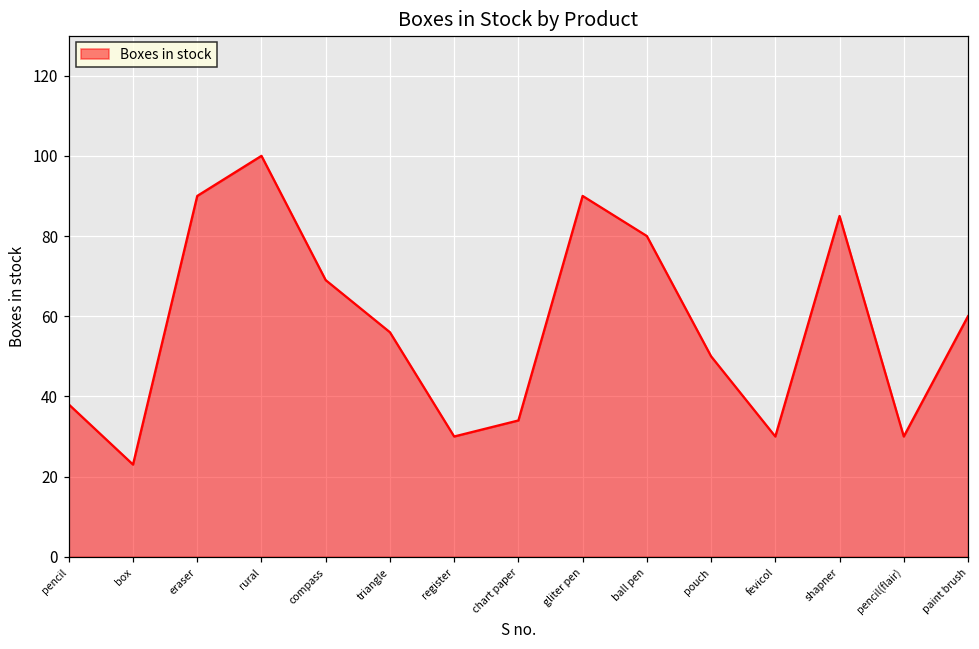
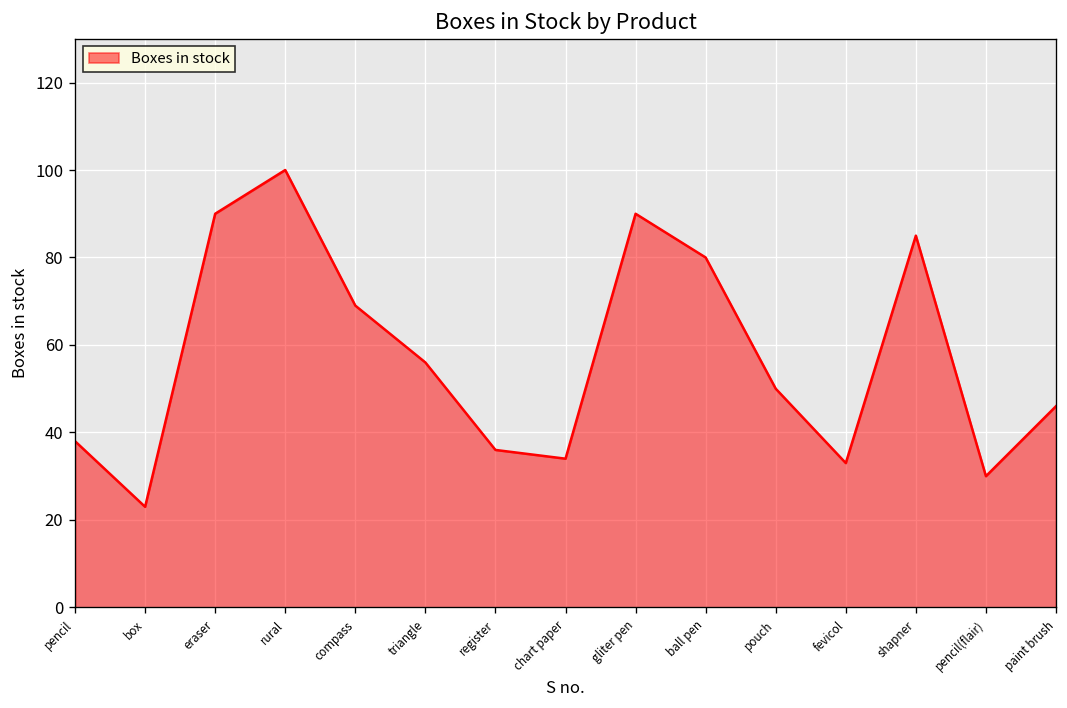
register: 30 -> 36
fevicol: 30 -> 33
paint brush: 60 -> 46
